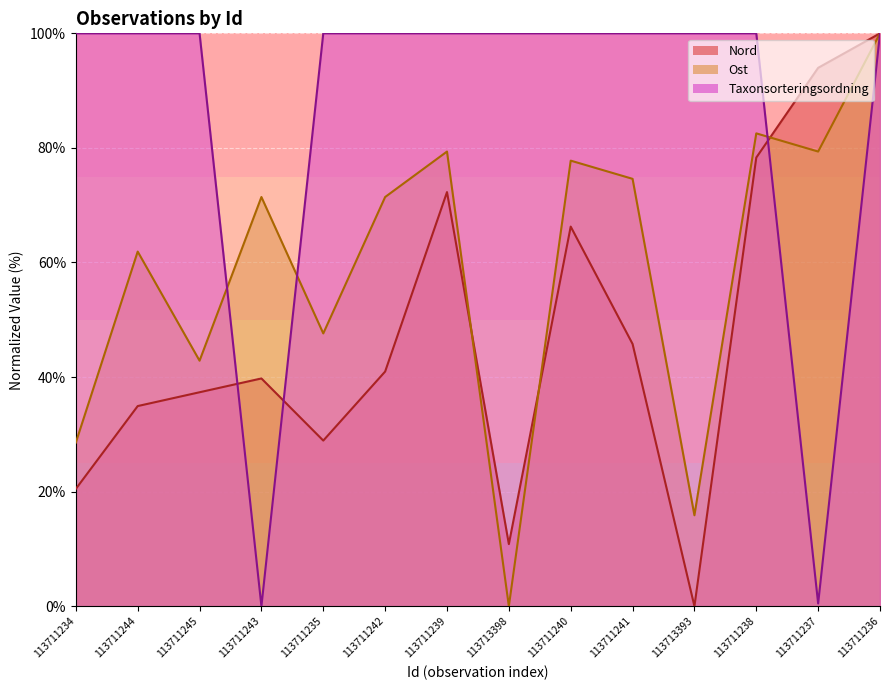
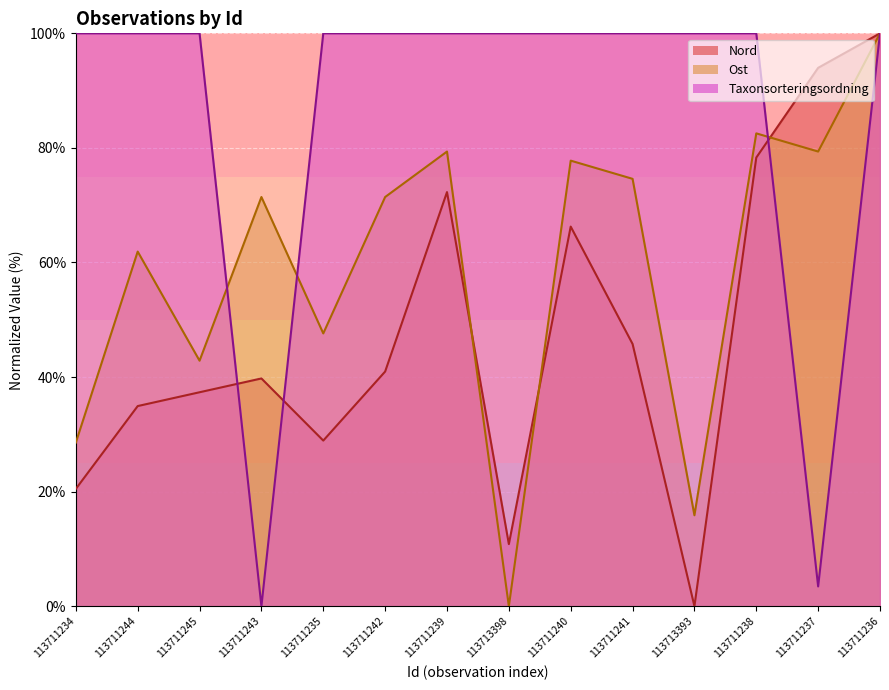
Taxonsorteringsordning, 113711237: 0% -> 3%
